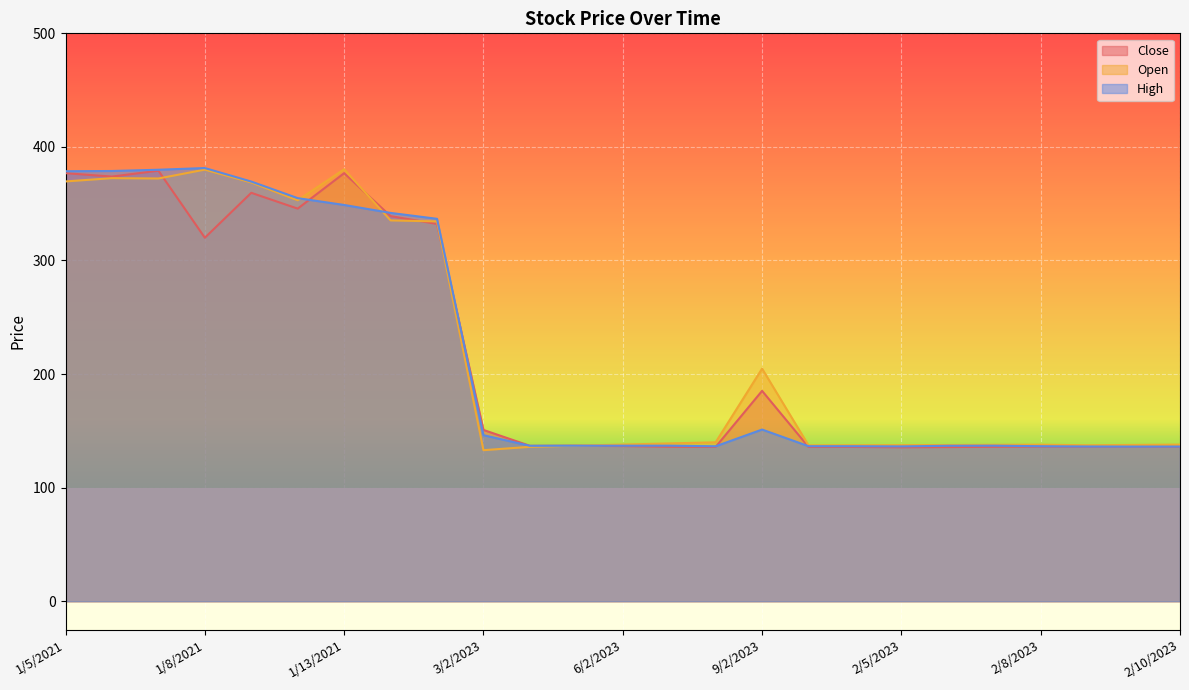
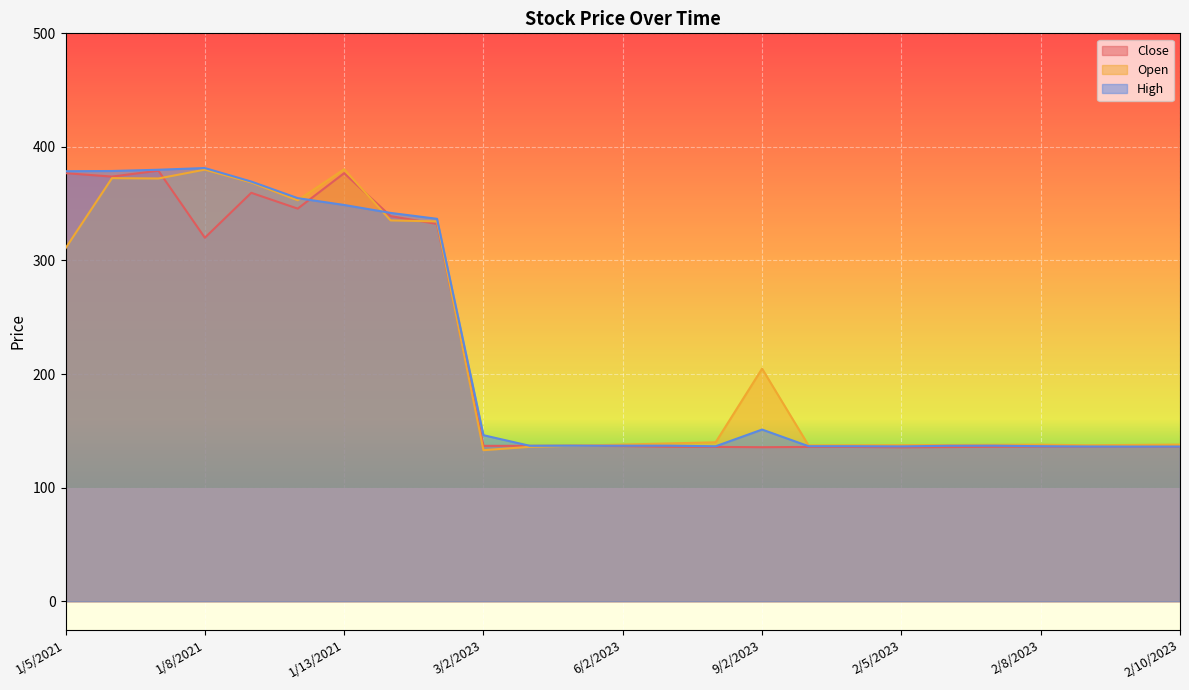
Open, 1/5/2021: 370 -> 311
Close, 3/2/2023: 151 -> 137
Close, 9/2/2023: 185 -> 136
